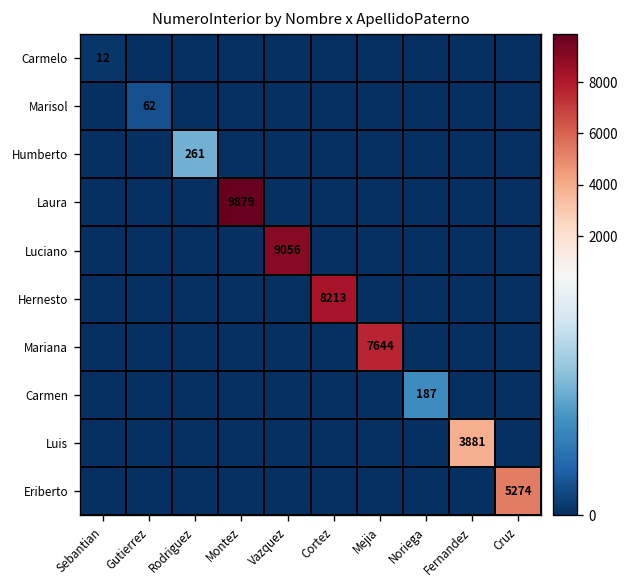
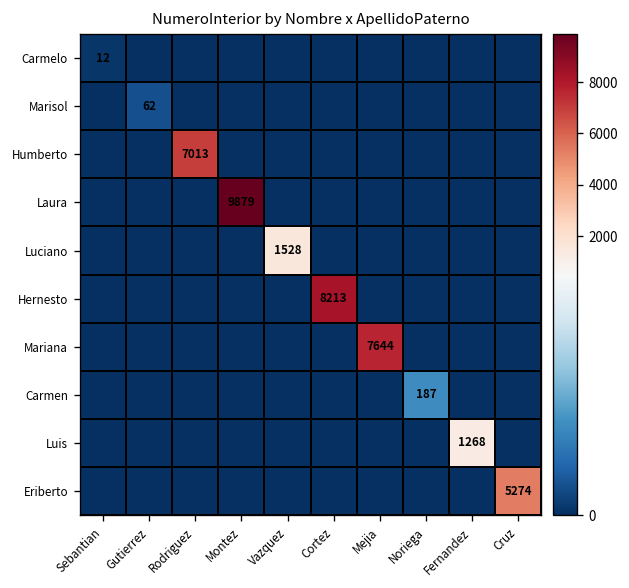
Humberto, Rodriguez: 261 -> 7013
Luciano, Vazquez: 9056 -> 1528
Luis, Fernandez: 3881 -> 1268
